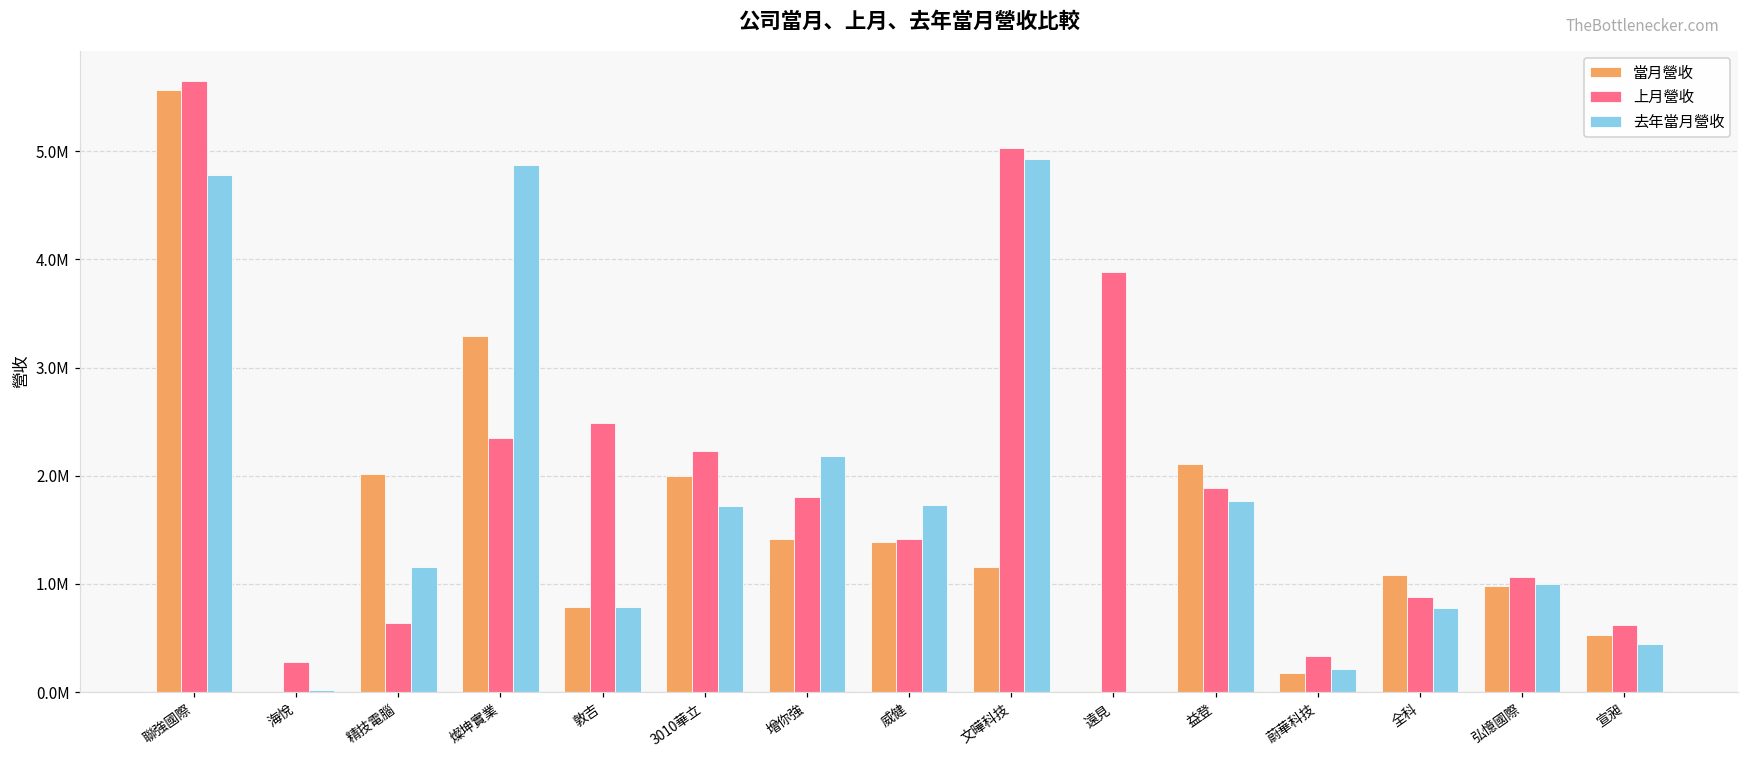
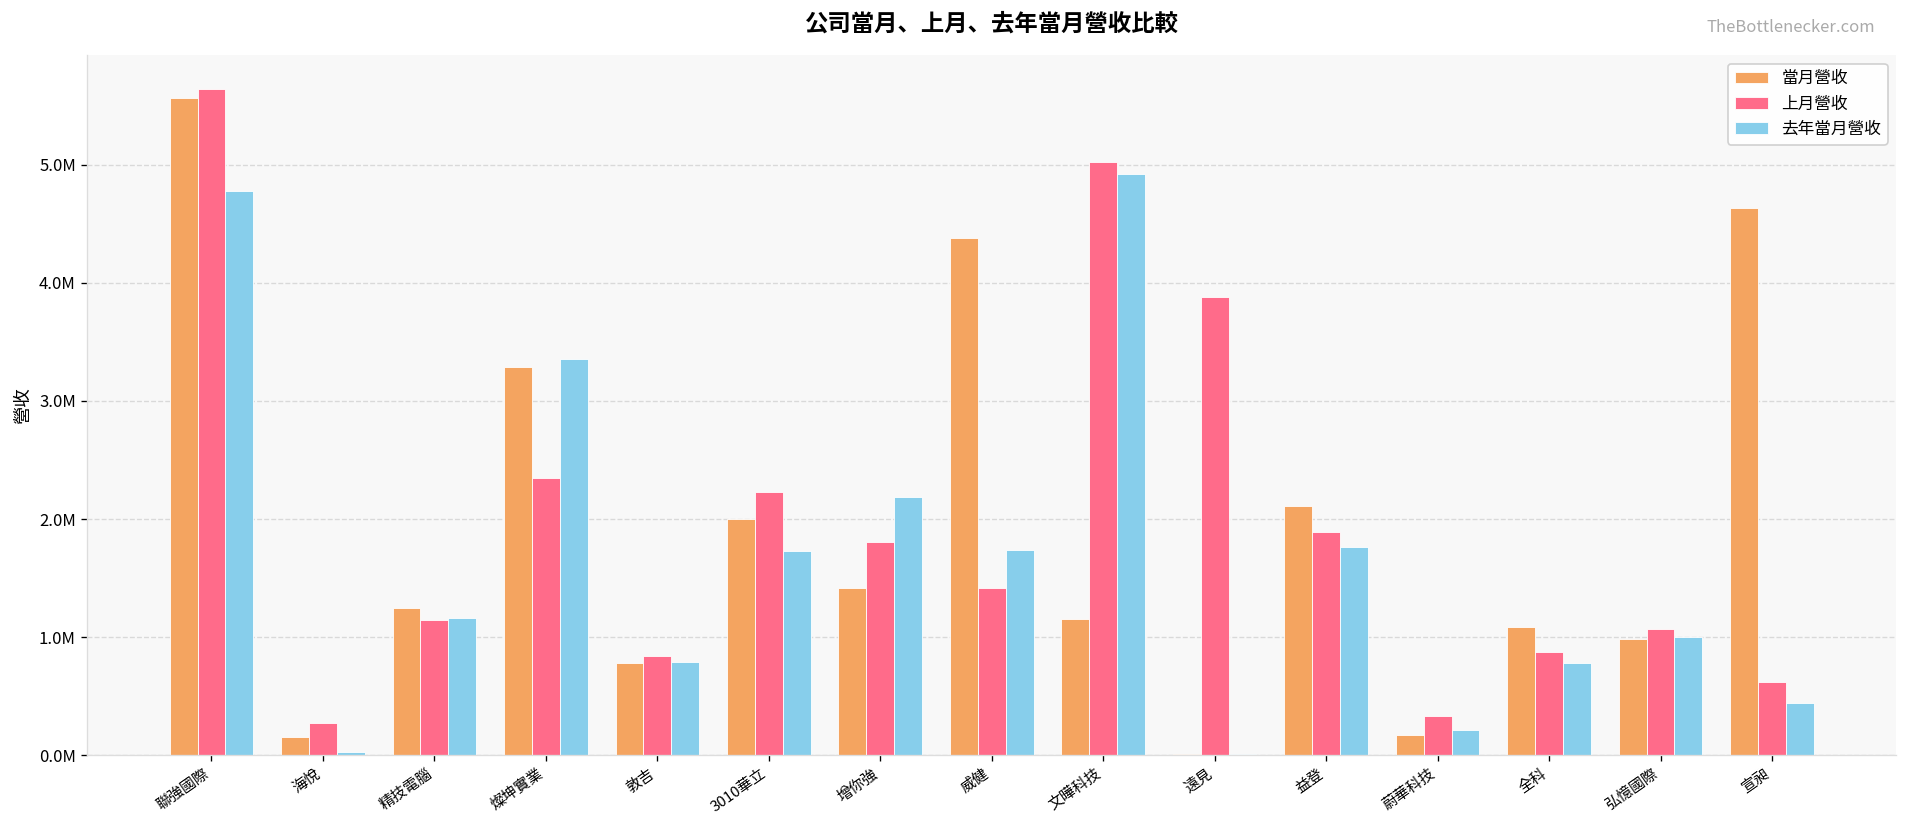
當月營收, 海悅: 0 -> 200000
當月營收, 精技電腦: 2000000 -> 1200000
上月營收, 精技電腦: 600000 -> 1100000
去年當月營收, 燦坤實業: 4900000 -> 3400000
上月營收, 敦吉: 2500000 -> 800000
當月營收, 威健: 1400000 -> 4400000
當月營收, 宣昶: 500000 -> 4600000
